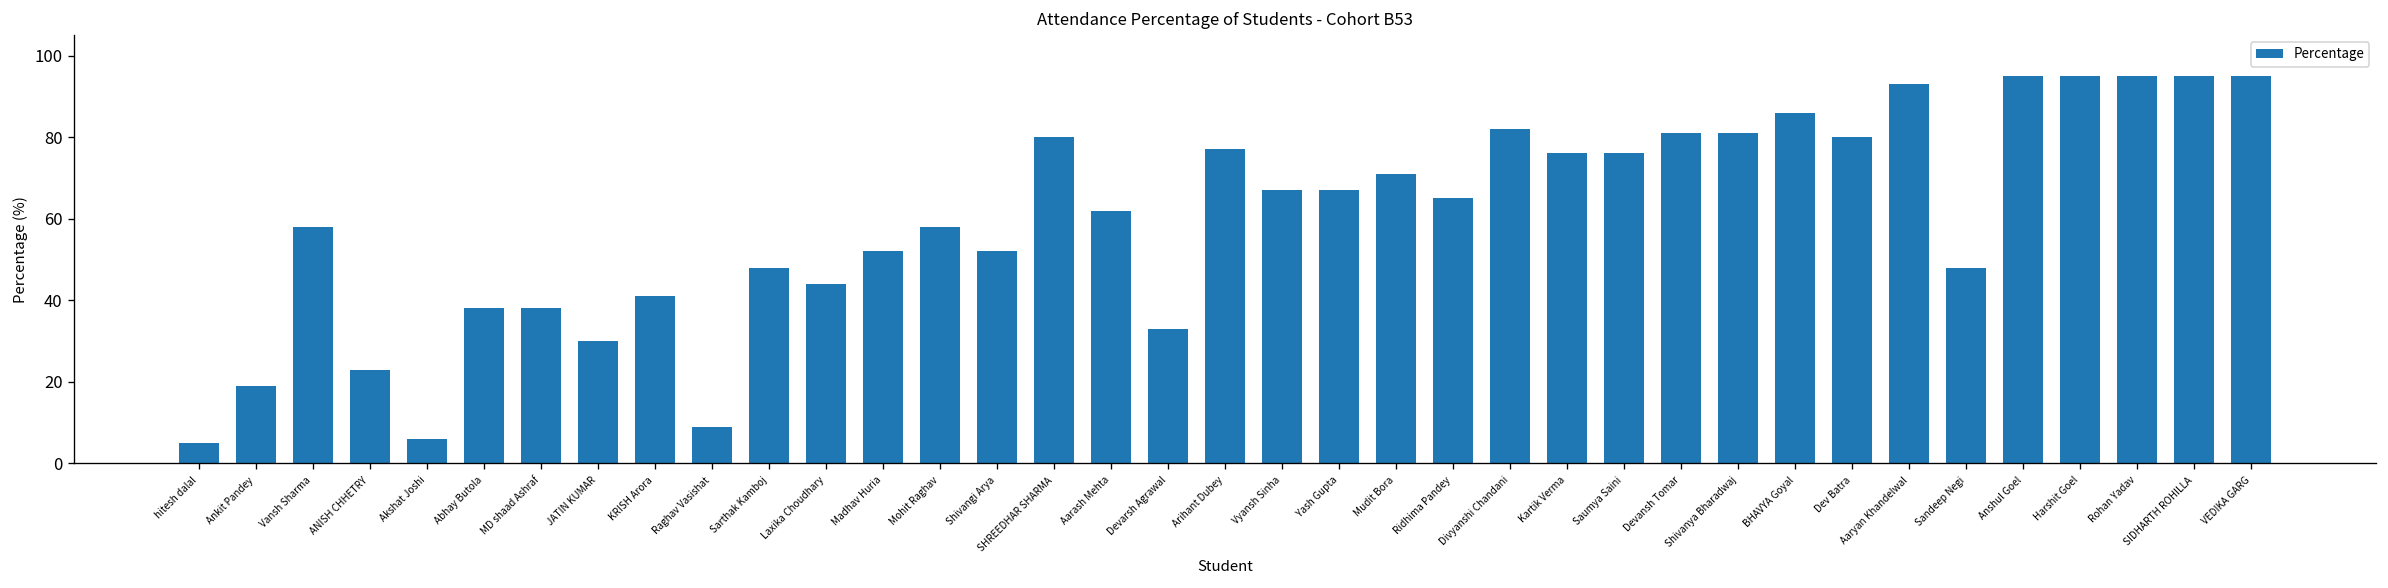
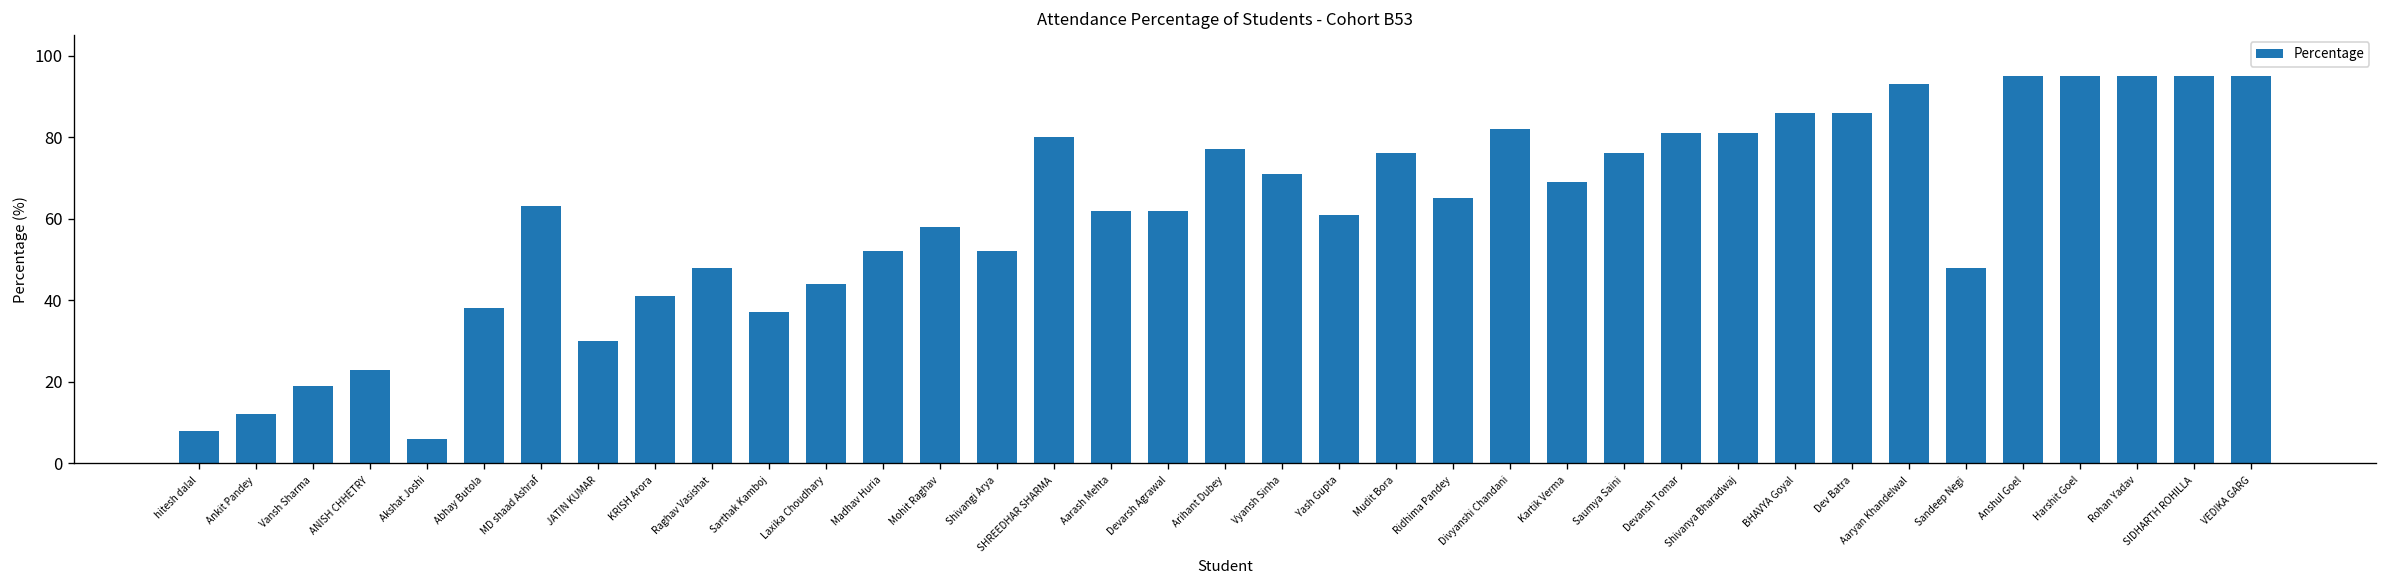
hitesh dalal: 5 -> 8
Ankit Pandey: 19 -> 12
Vansh Sharma: 58 -> 19
MD shaad Ashraf: 38 -> 63
Raghav Vasishat: 9 -> 48
Sarthak Kamboj: 48 -> 37
Devarsh Agrawal: 33 -> 62
Vyansh Sinha: 67 -> 71
Yash Gupta: 67 -> 61
Mudit Bora: 71 -> 76
Kartik Verma: 76 -> 69
Dev Batra: 80 -> 86
